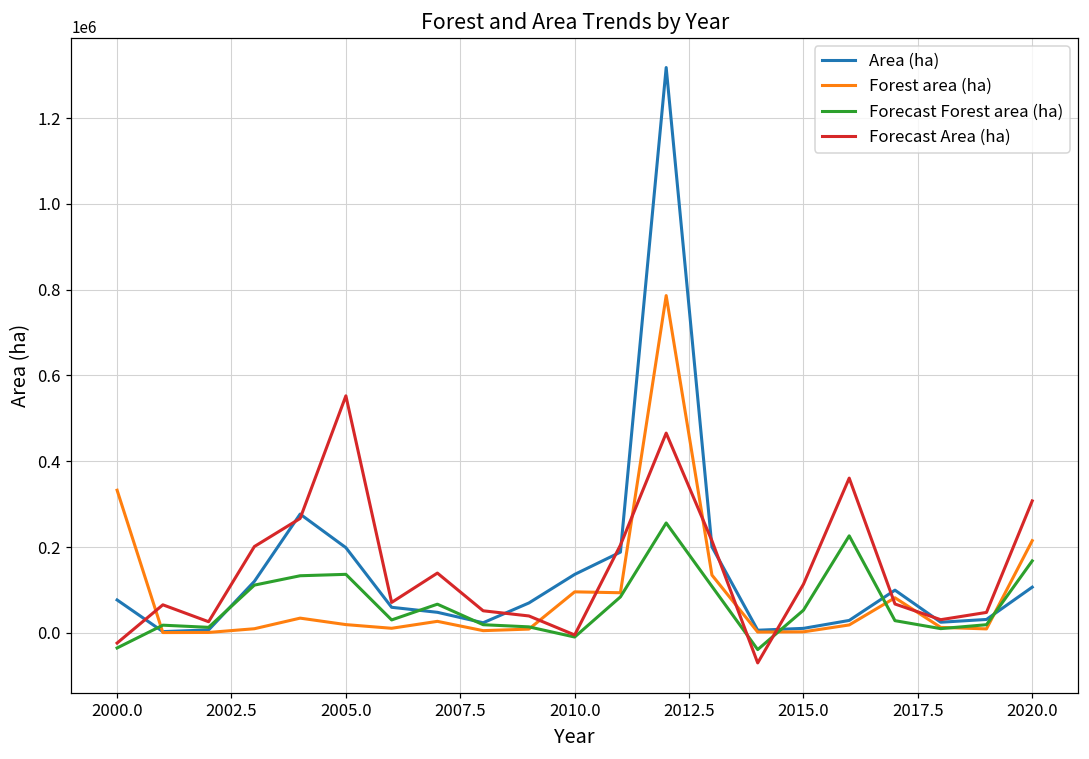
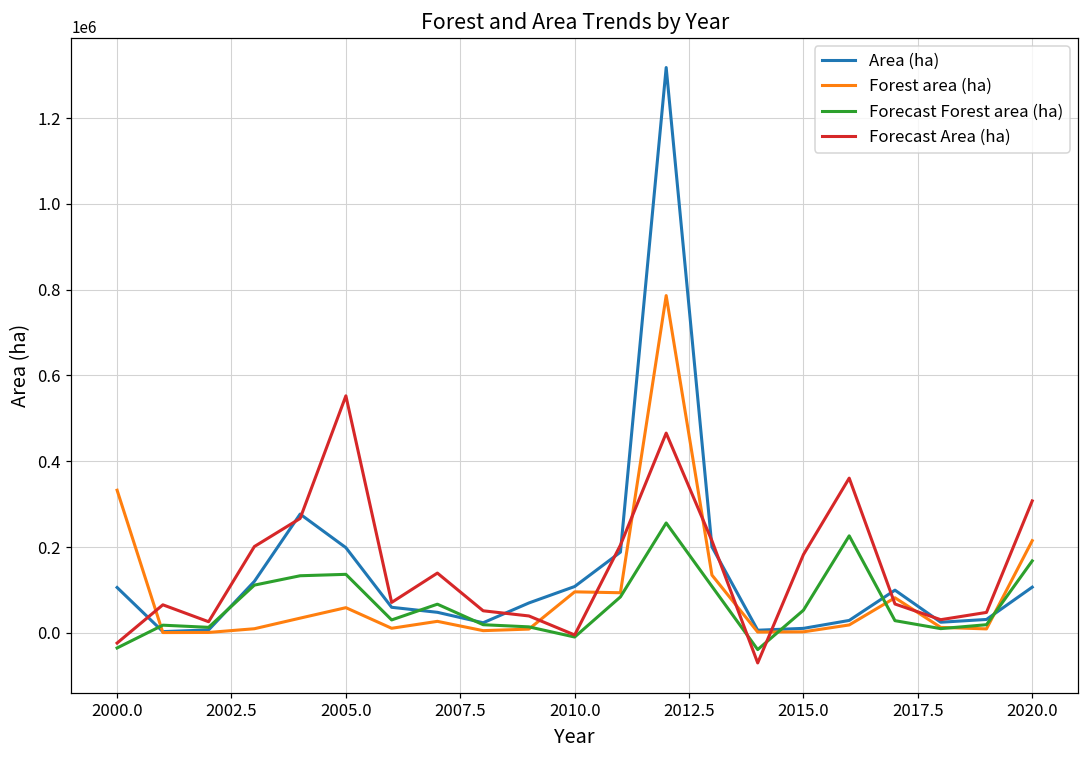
Area (ha), 2000.0: 80000 -> 110000
Forest area (ha), 2005.0: 20000 -> 60000
Area (ha), 2010.0: 140000 -> 110000
Forecast Area (ha), 2015.0: 110000 -> 180000
